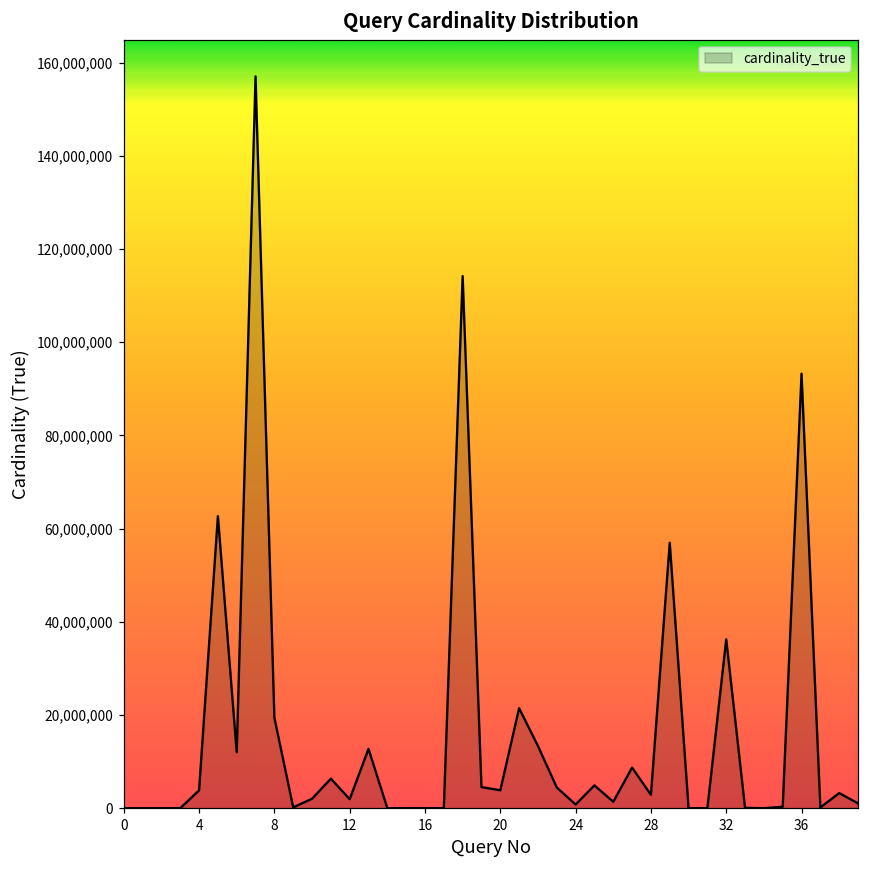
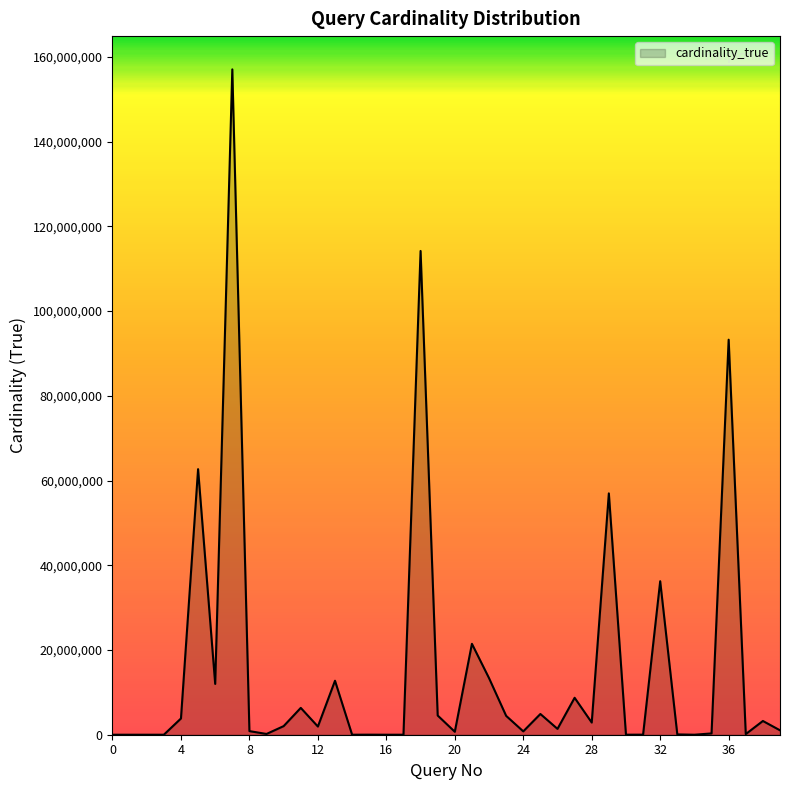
8: 19,000,000 -> 1,000,000
20: 4,000,000 -> 1,000,000
